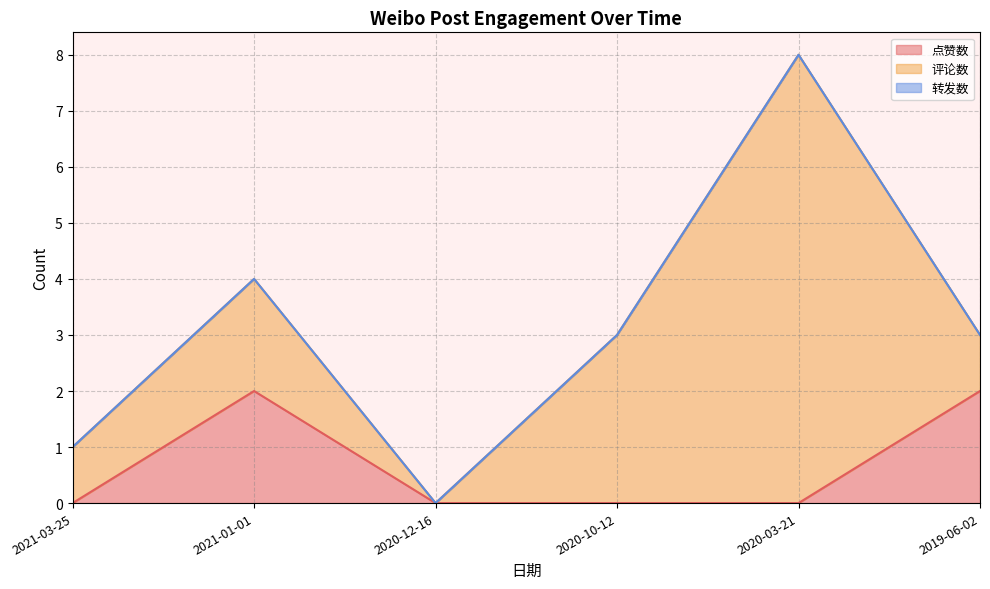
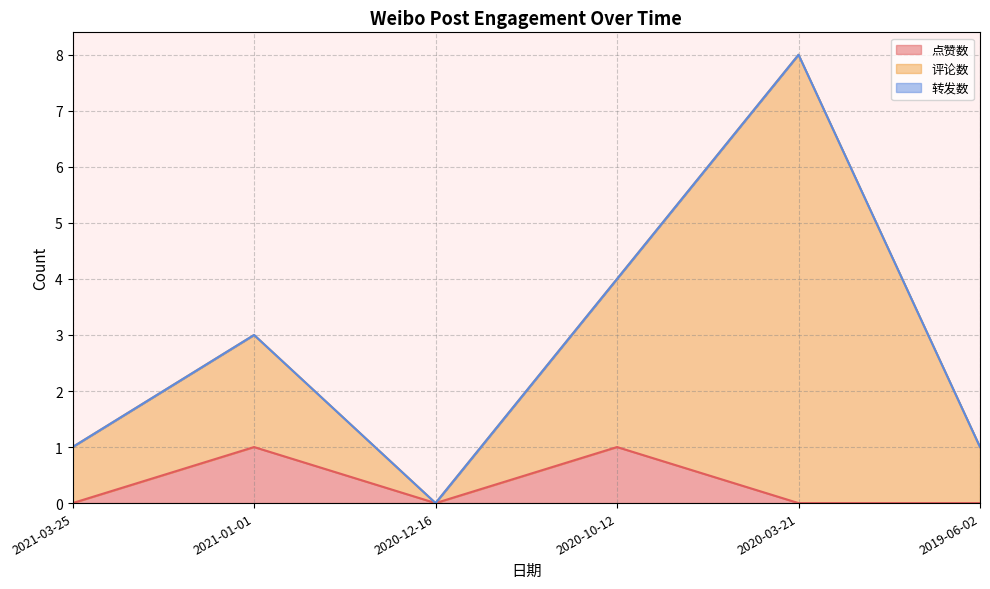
点赞数, 2021-01-01: 2 -> 1
点赞数, 2020-10-12: 0 -> 1
点赞数, 2019-06-02: 2 -> 0
